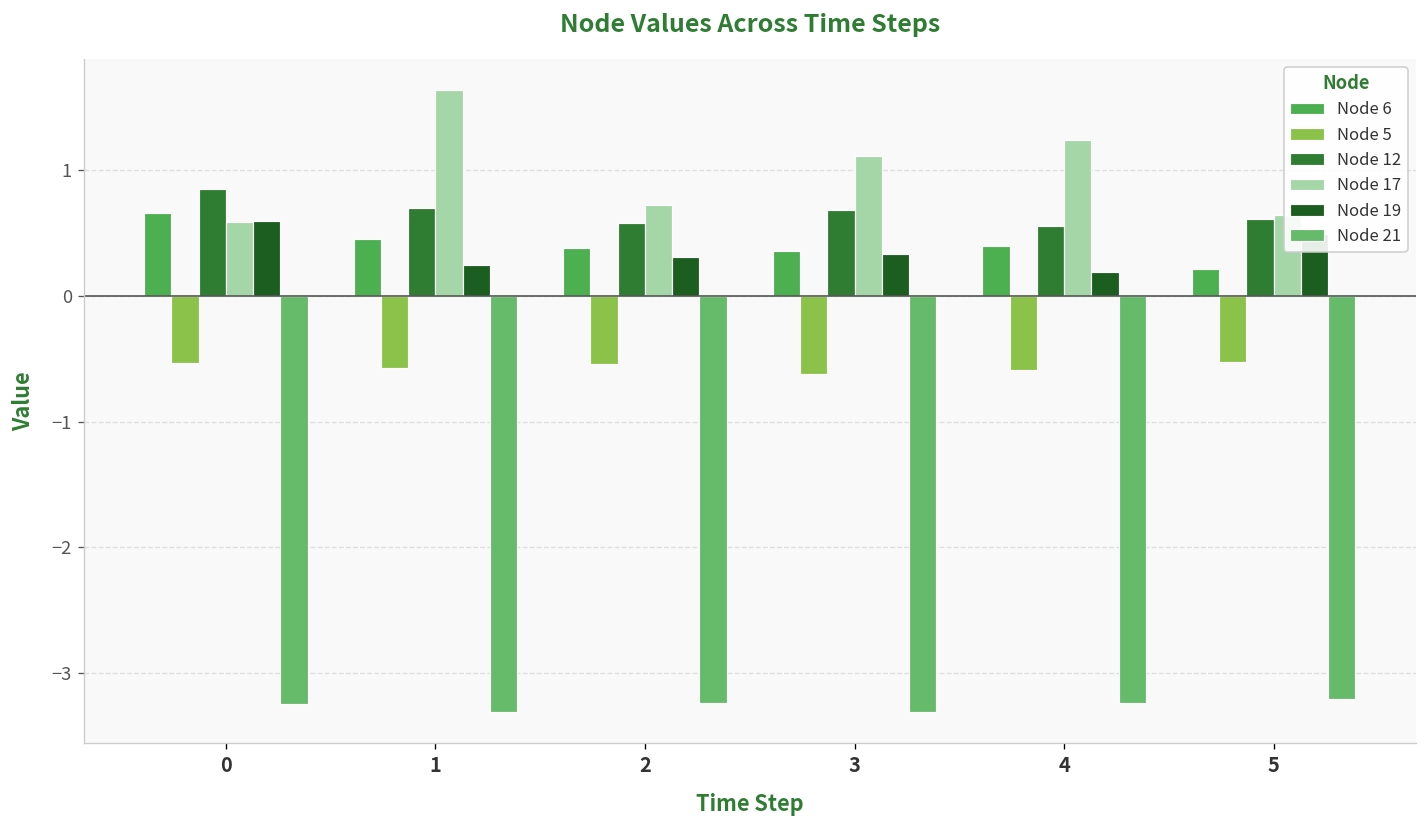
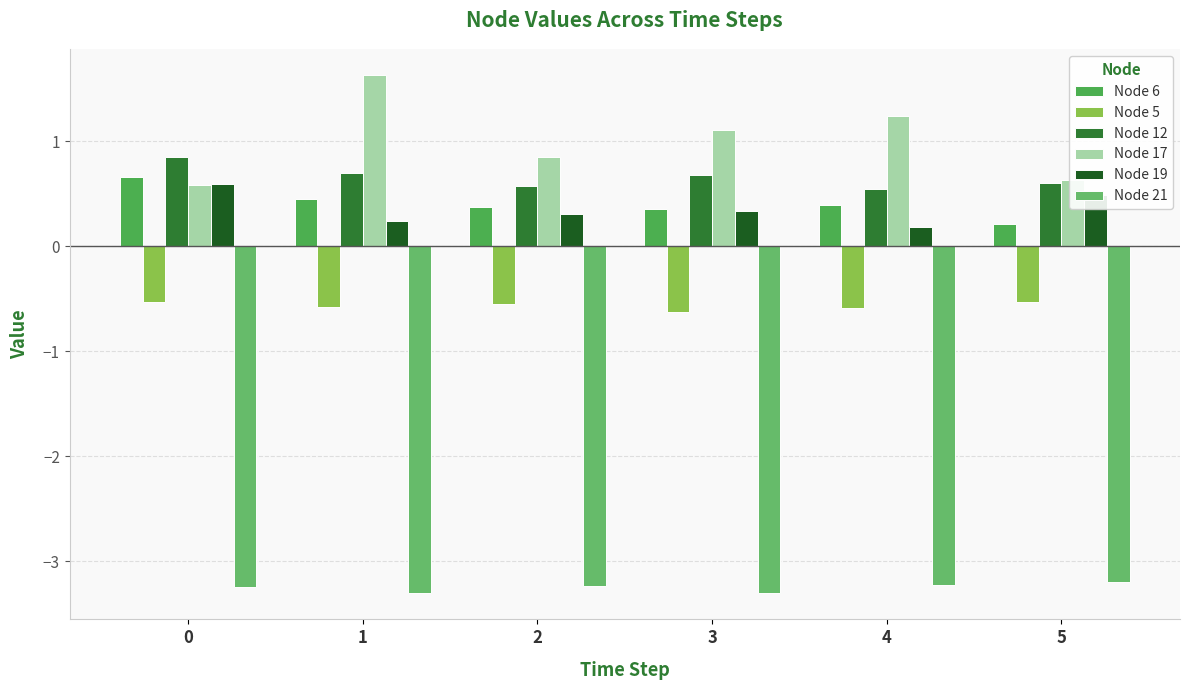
Node 17, 2: 0.72 -> 0.86
